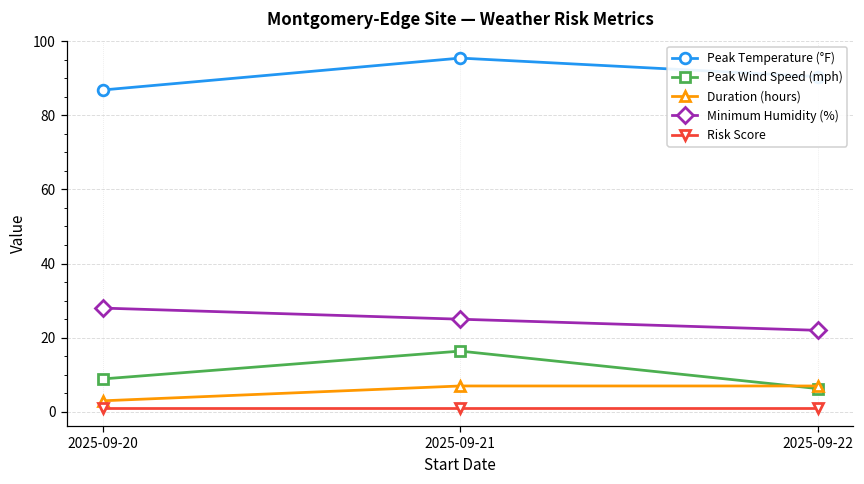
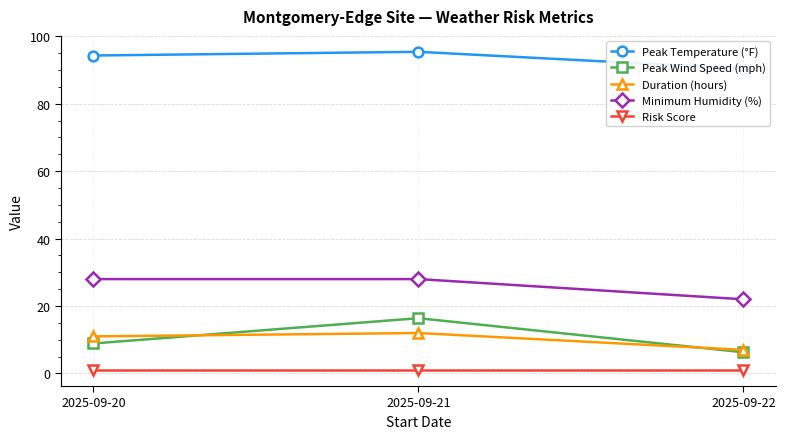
Peak Temperature (°F), 2025-09-20: 87 -> 94
Duration (hours), 2025-09-20: 3 -> 11
Duration (hours), 2025-09-21: 7 -> 12
Minimum Humidity (%), 2025-09-21: 25 -> 28
